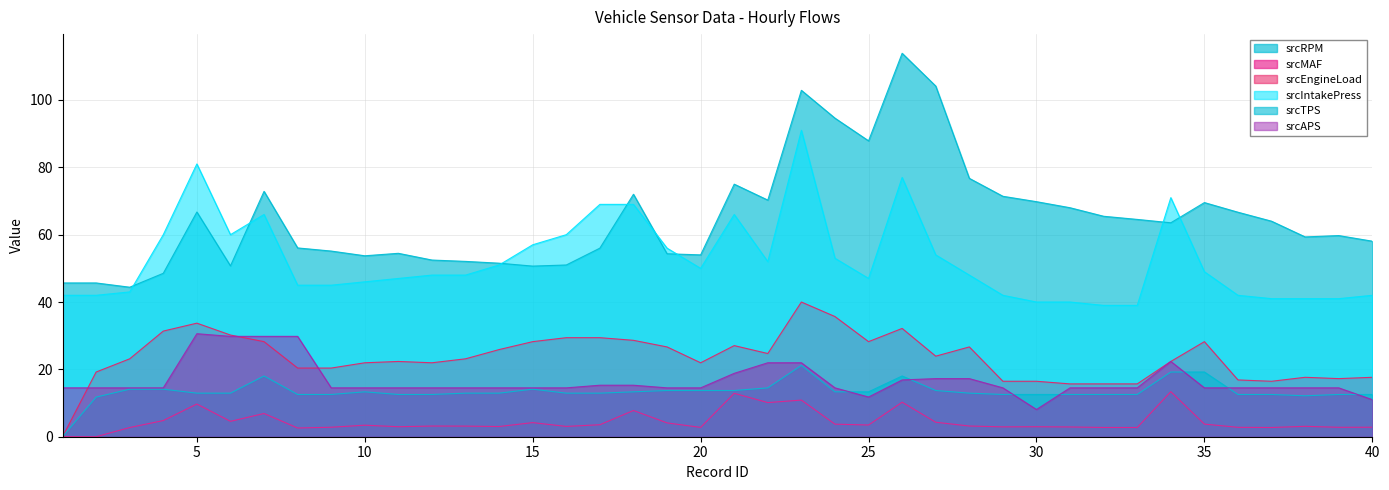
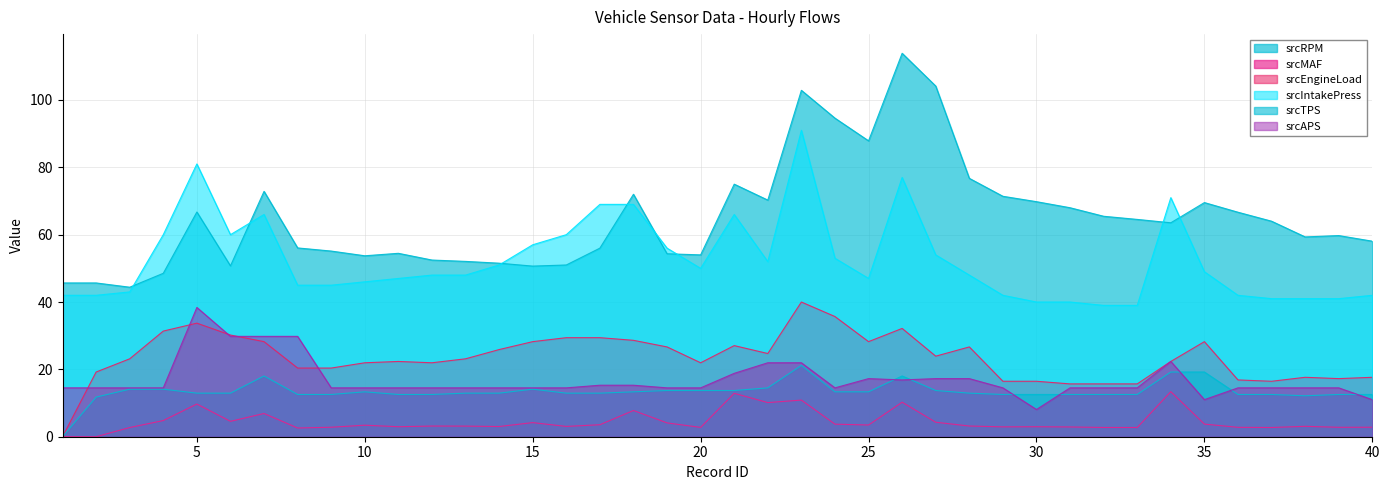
srcAPS, 5: 31 -> 38
srcAPS, 25: 12 -> 17
srcAPS, 35: 15 -> 11
